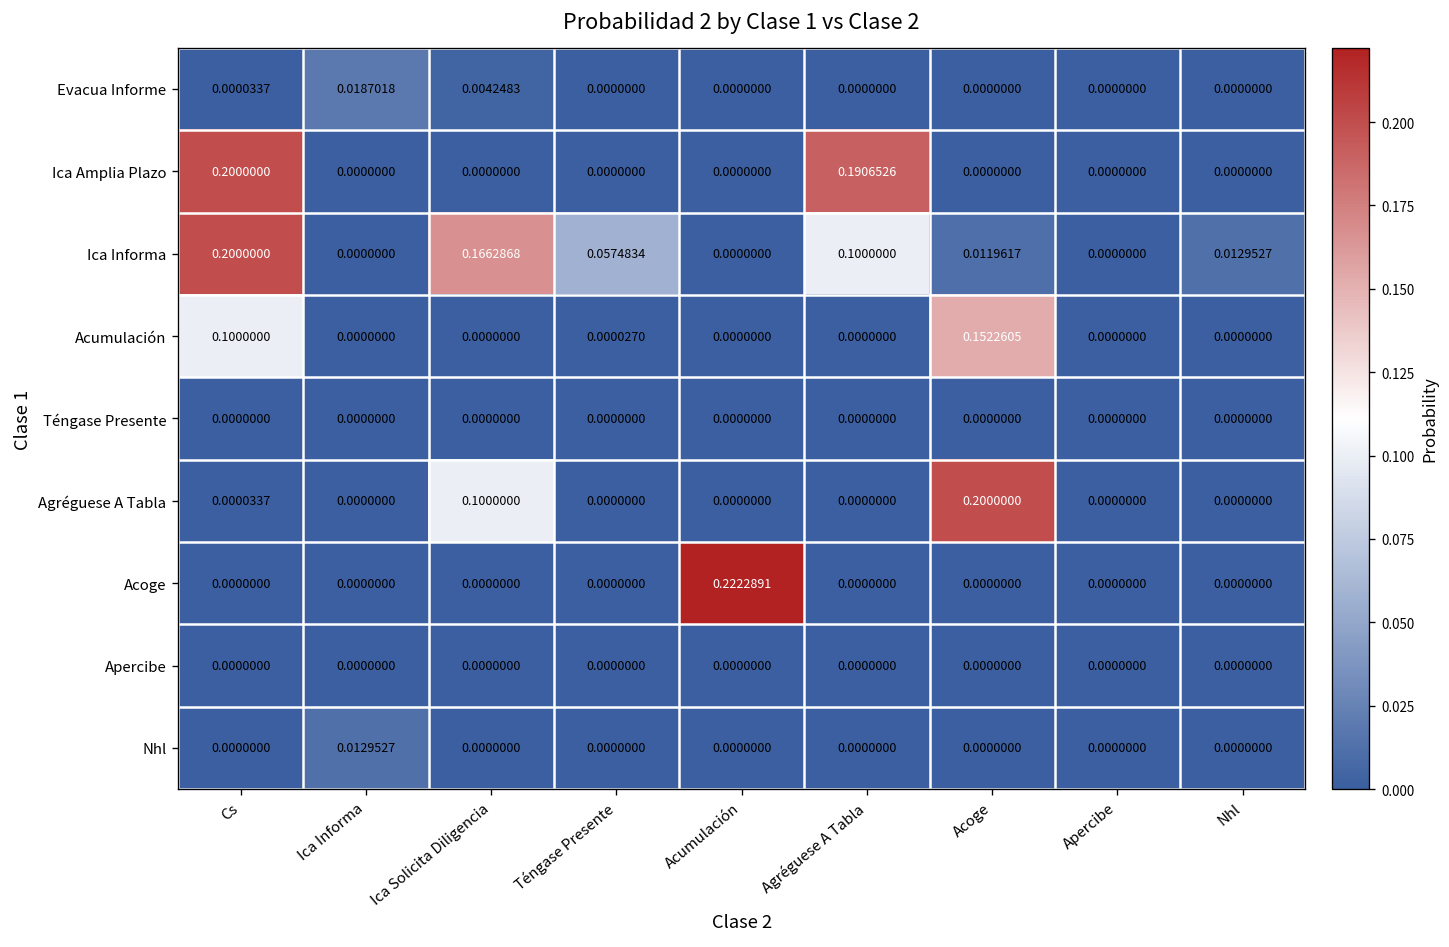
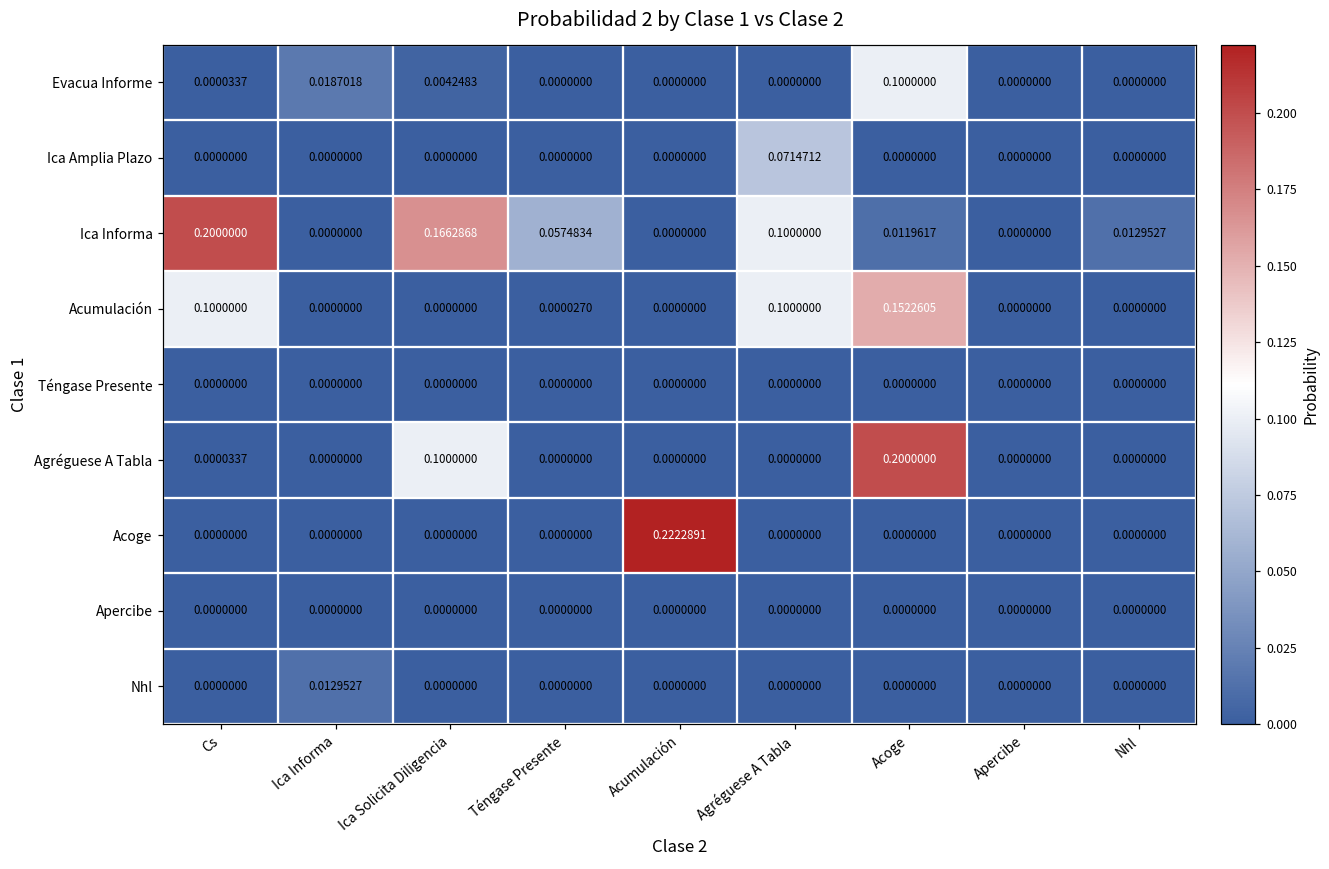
Evacua Informe, Acoge: 0.0000000 -> 0.1000000
Ica Amplia Plazo, Cs: 0.2000000 -> 0.0000000
Ica Amplia Plazo, Agréguese A Tabla: 0.1906526 -> 0.0714712
Acumulación, Agréguese A Tabla: 0.0000000 -> 0.1000000
